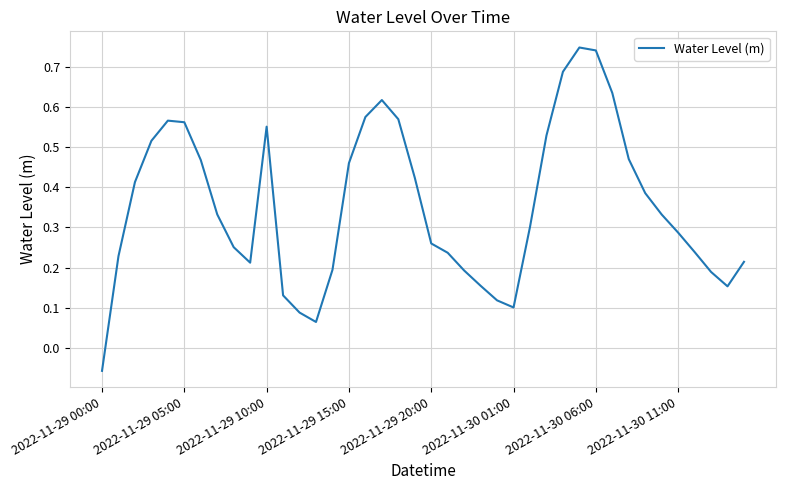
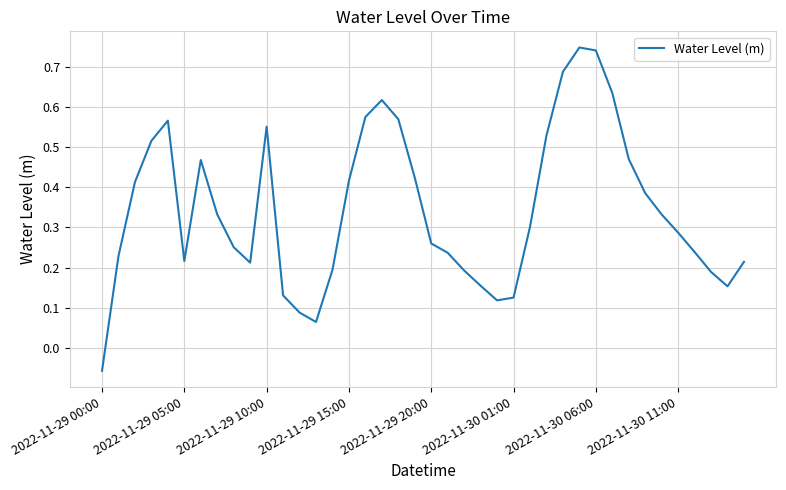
2022-11-29 05:00: 0.56 -> 0.22
2022-11-29 15:00: 0.46 -> 0.42
2022-11-30 01:00: 0.10 -> 0.13
